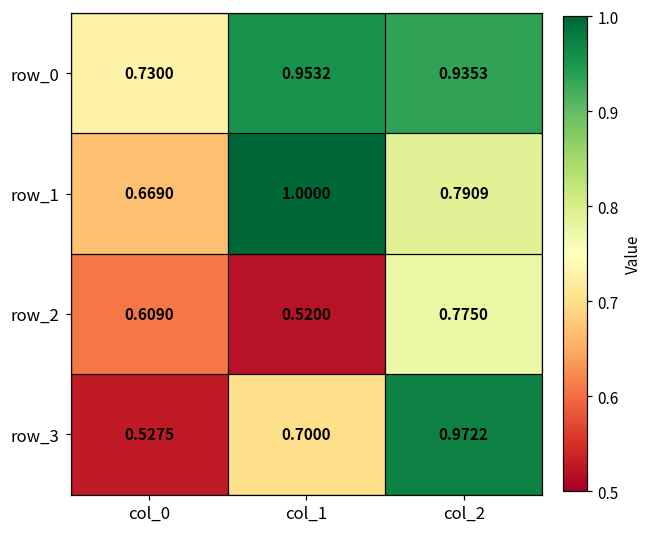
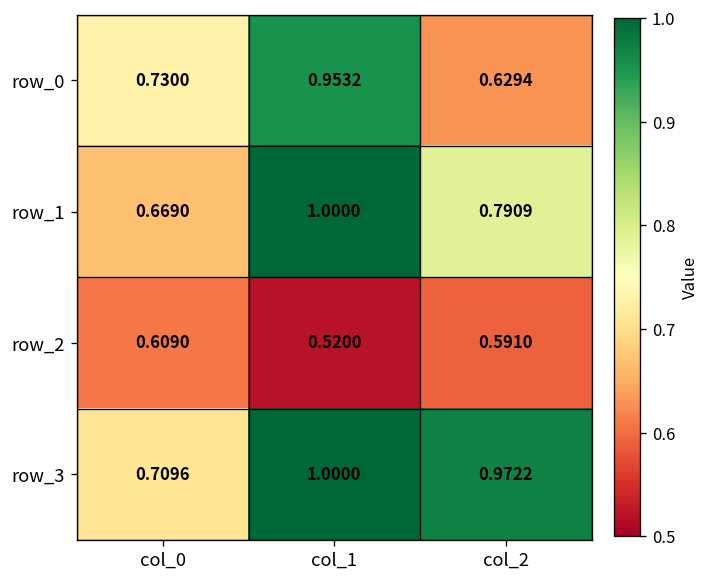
row_0, col_2: 0.9353 -> 0.6294
row_2, col_2: 0.7750 -> 0.5910
row_3, col_0: 0.5275 -> 0.7096
row_3, col_1: 0.7000 -> 1.0000
